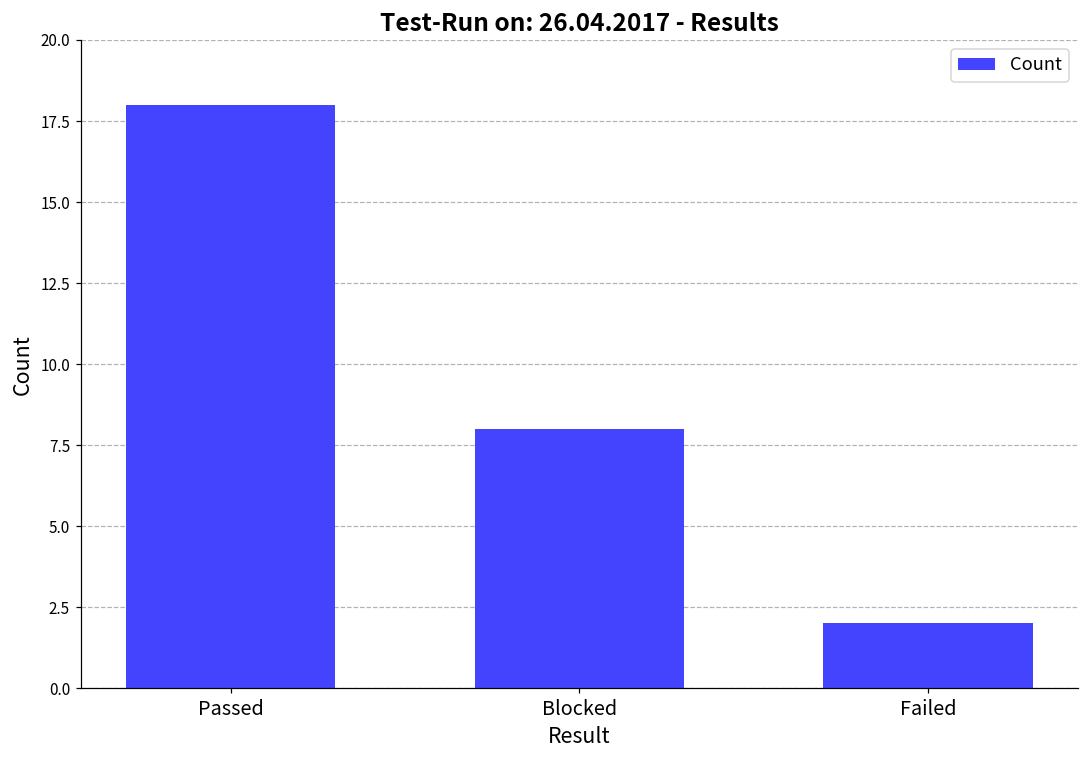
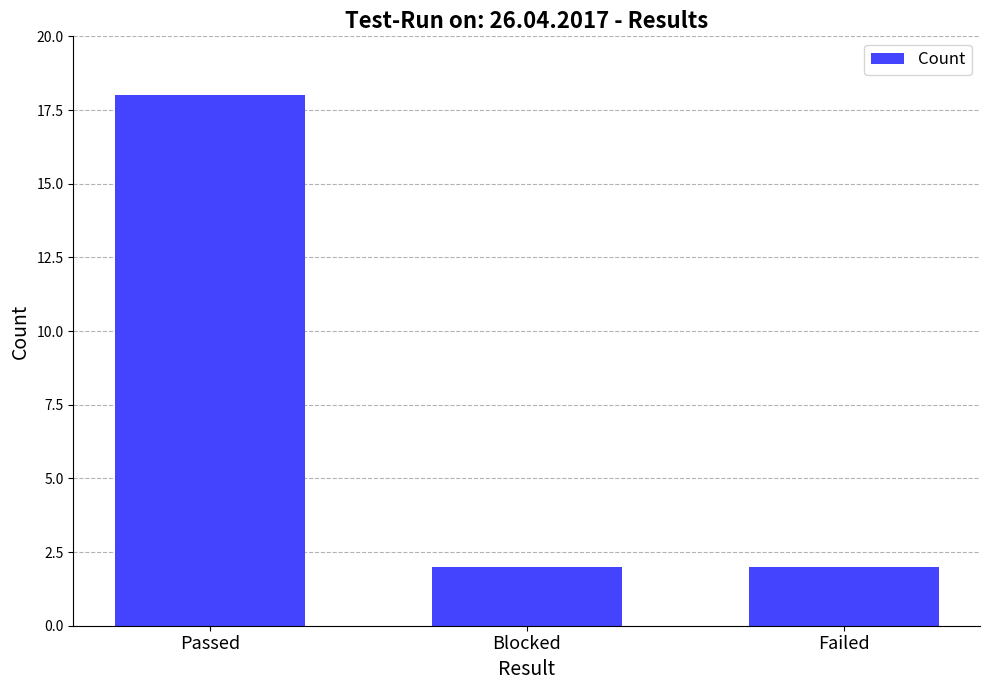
Blocked: 8 -> 2
